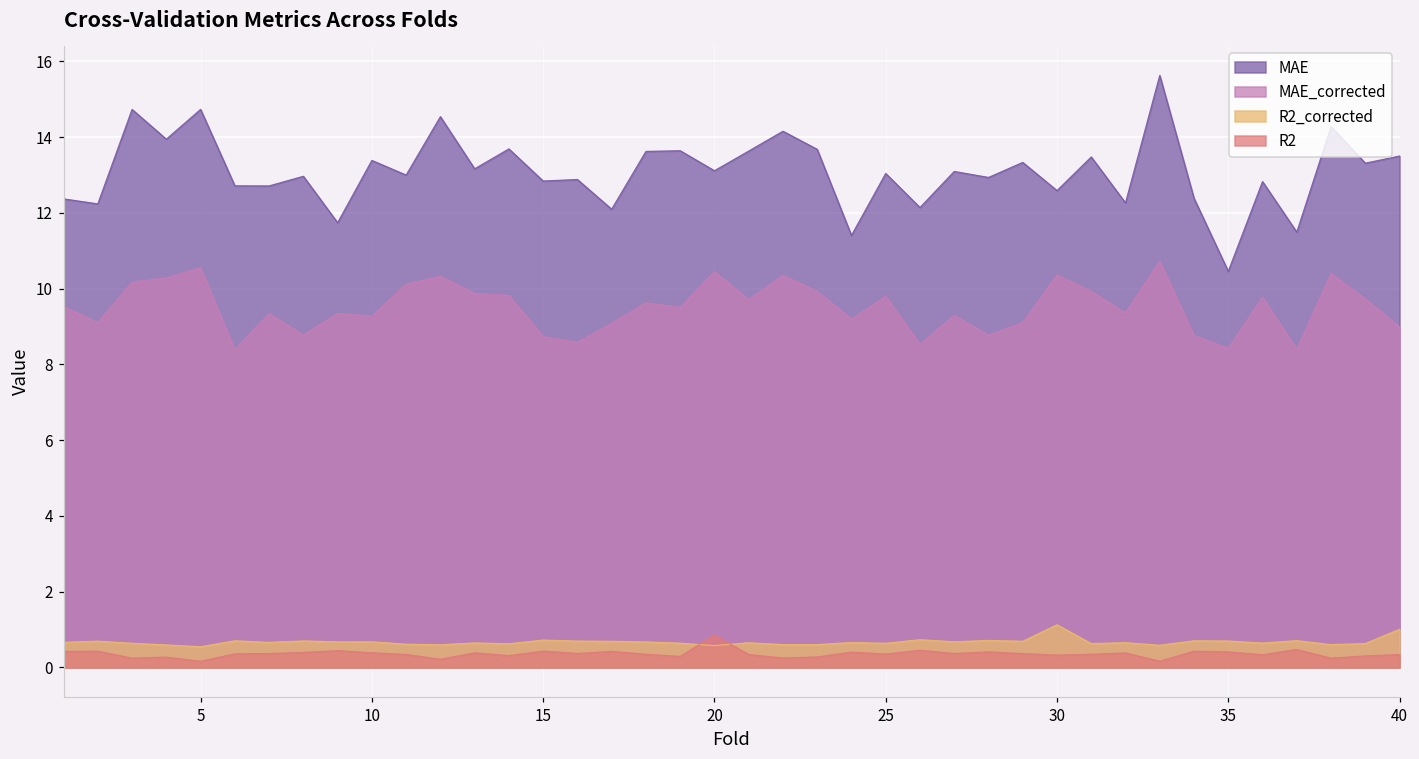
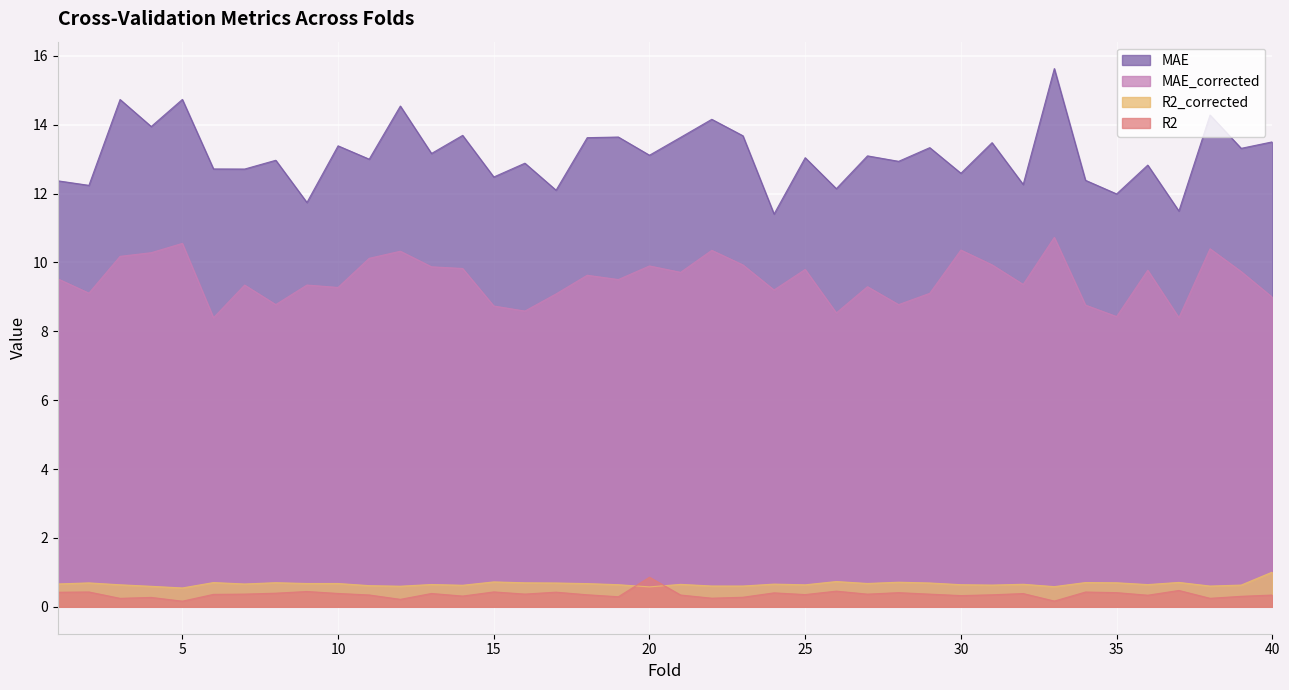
MAE, 15: 12.8 -> 12.5
MAE_corrected, 20: 10.5 -> 9.9
R2_corrected, 30: 1.1 -> 0.6
MAE, 35: 10.5 -> 12.0
